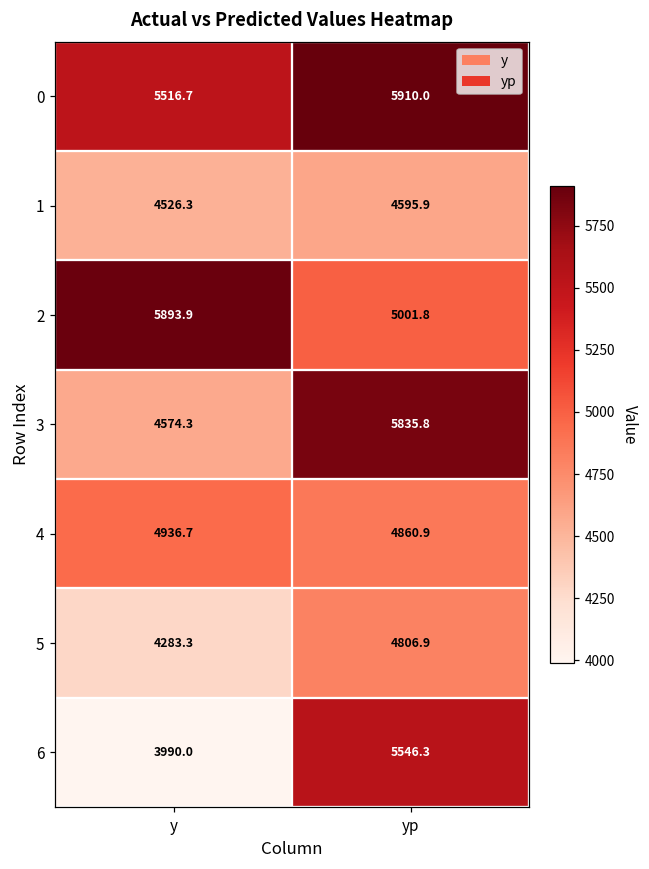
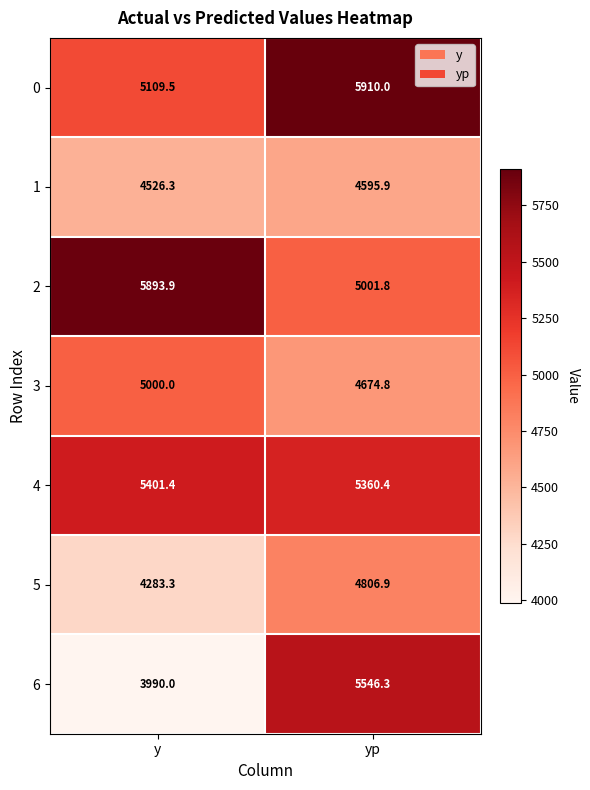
0, y: 5516.7 -> 5109.5
3, y: 4574.3 -> 5000.0
3, yp: 5835.8 -> 4674.8
4, y: 4936.7 -> 5401.4
4, yp: 4860.9 -> 5360.4
